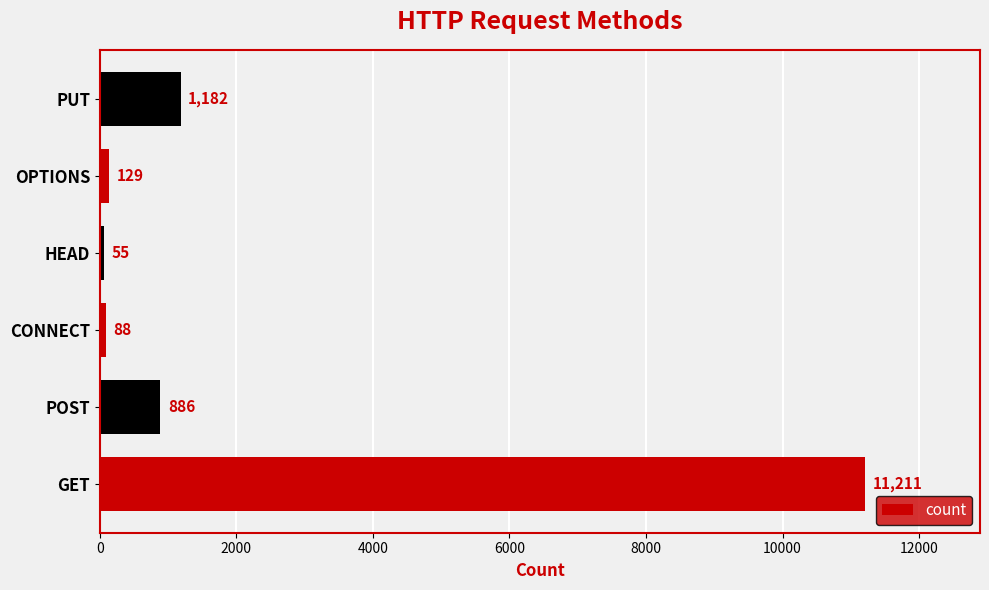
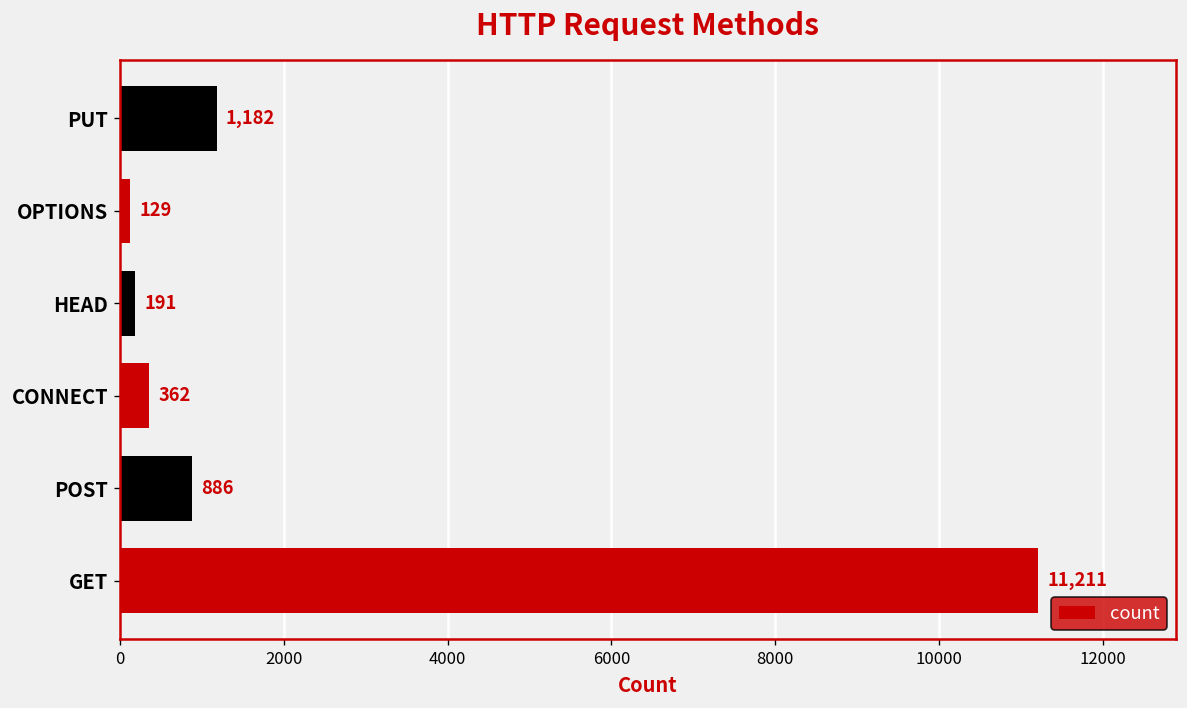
HEAD: 55 -> 191
CONNECT: 88 -> 362
